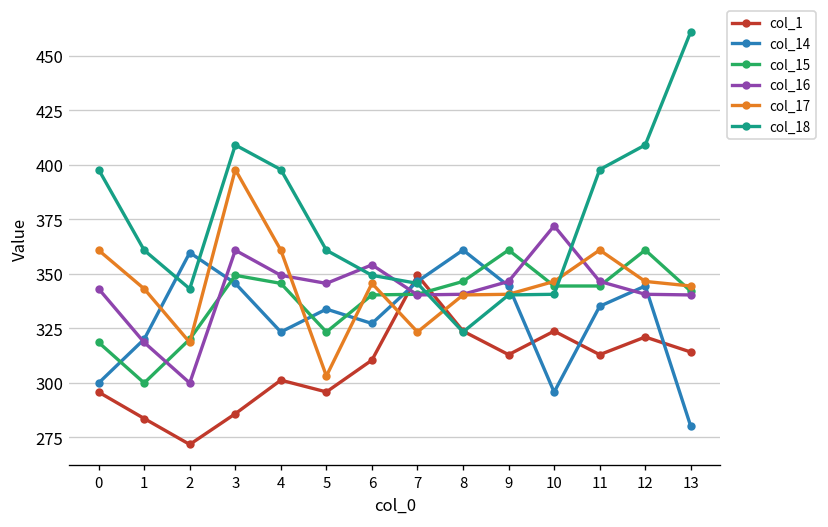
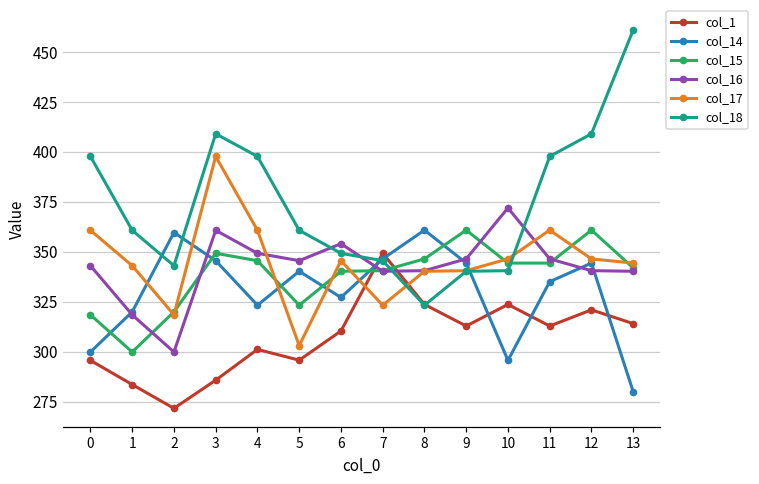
col_14, 5: 334 -> 340
